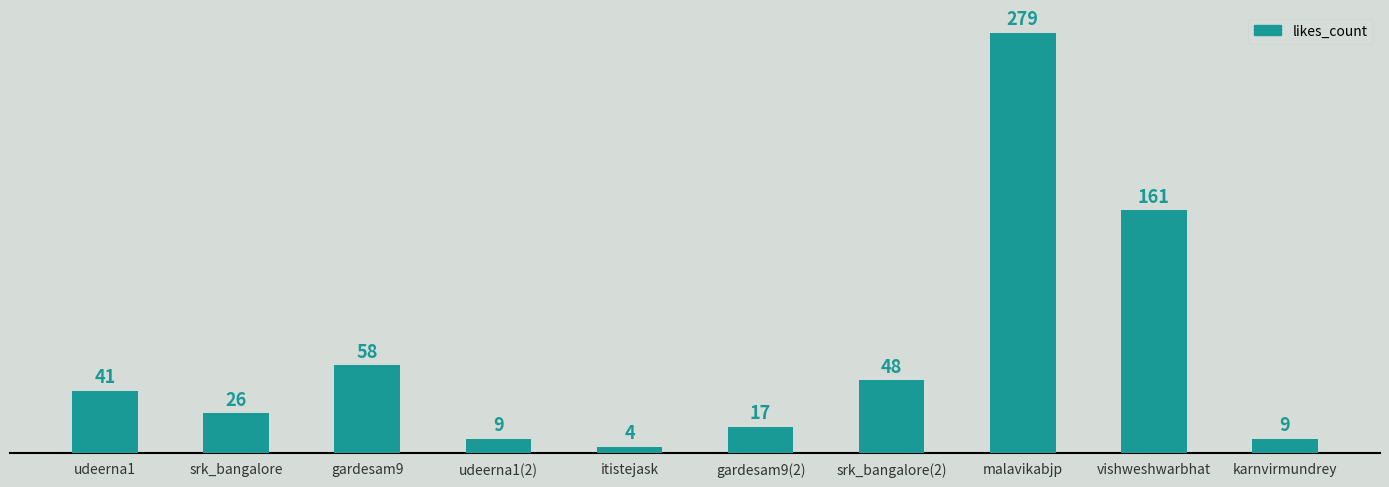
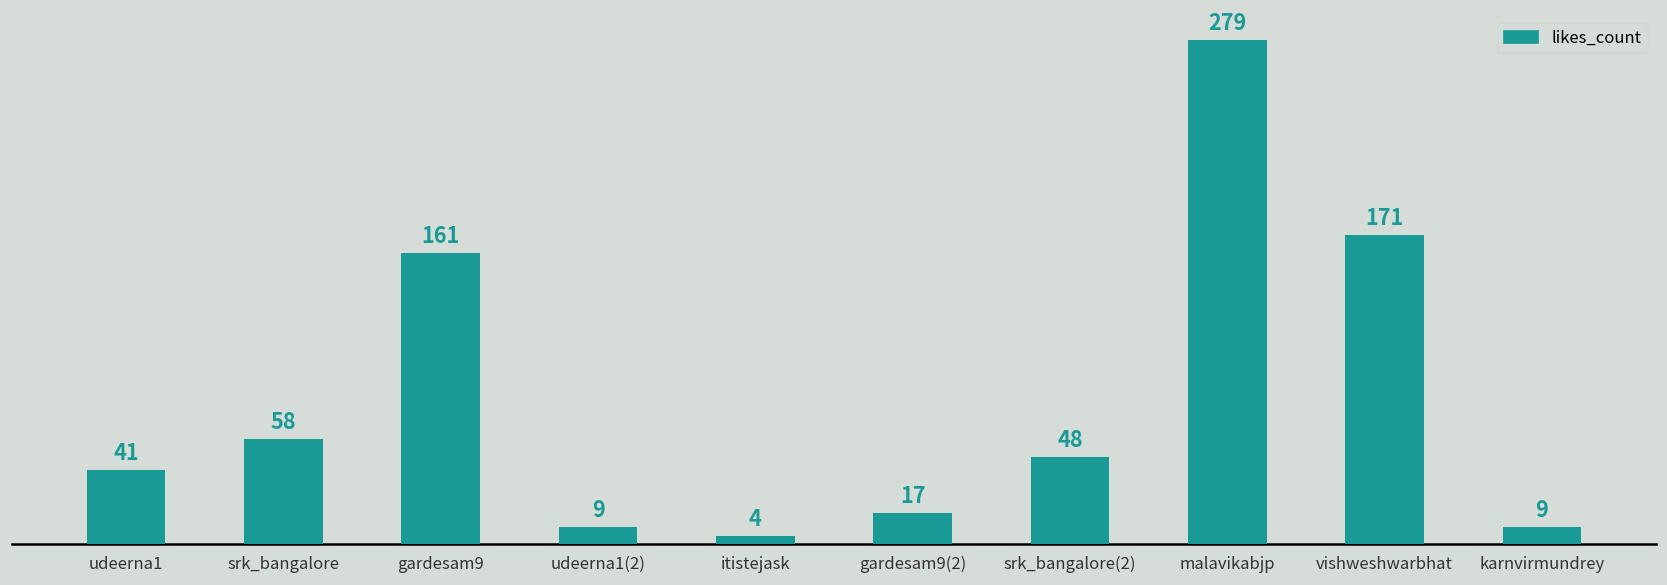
srk_bangalore: 26 -> 58
gardesam9: 58 -> 161
vishweshwarbhat: 161 -> 171
